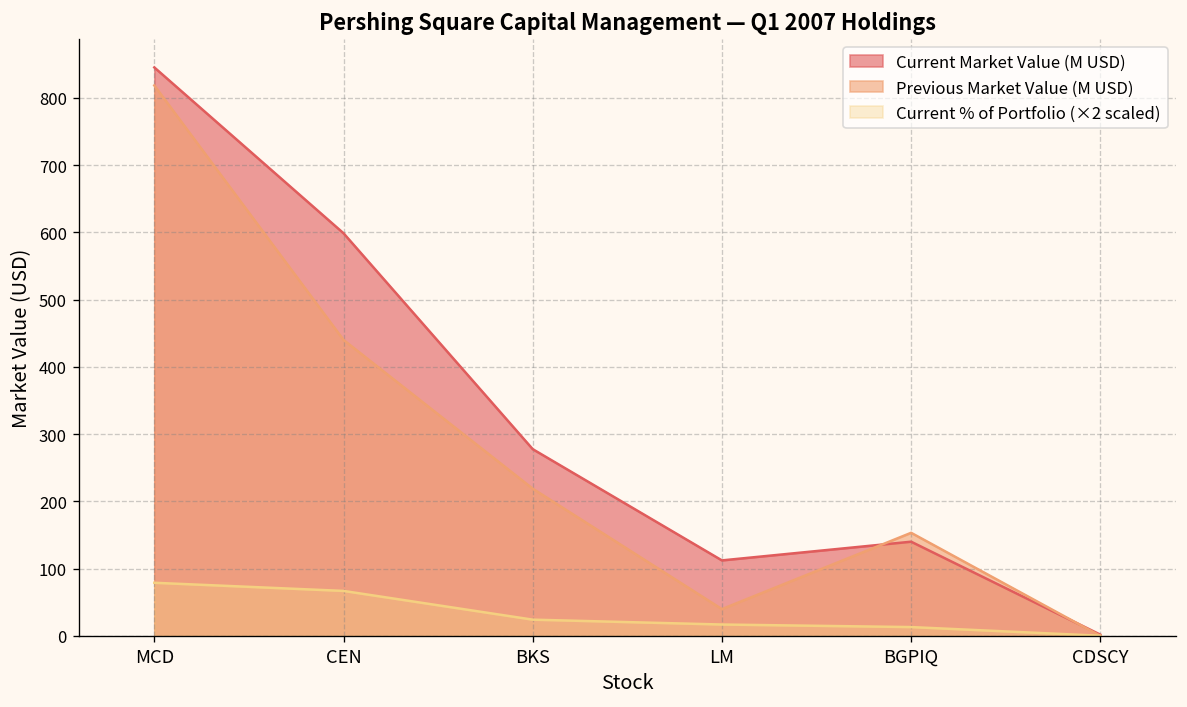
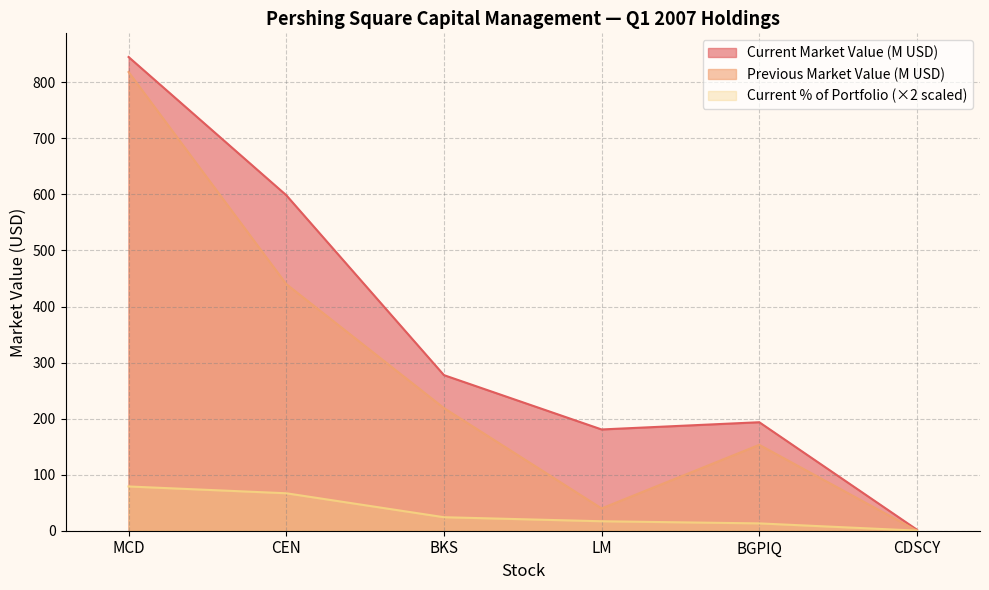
Current Market Value (M USD), LM: 110 -> 180
Current Market Value (M USD), BGPIQ: 140 -> 190
